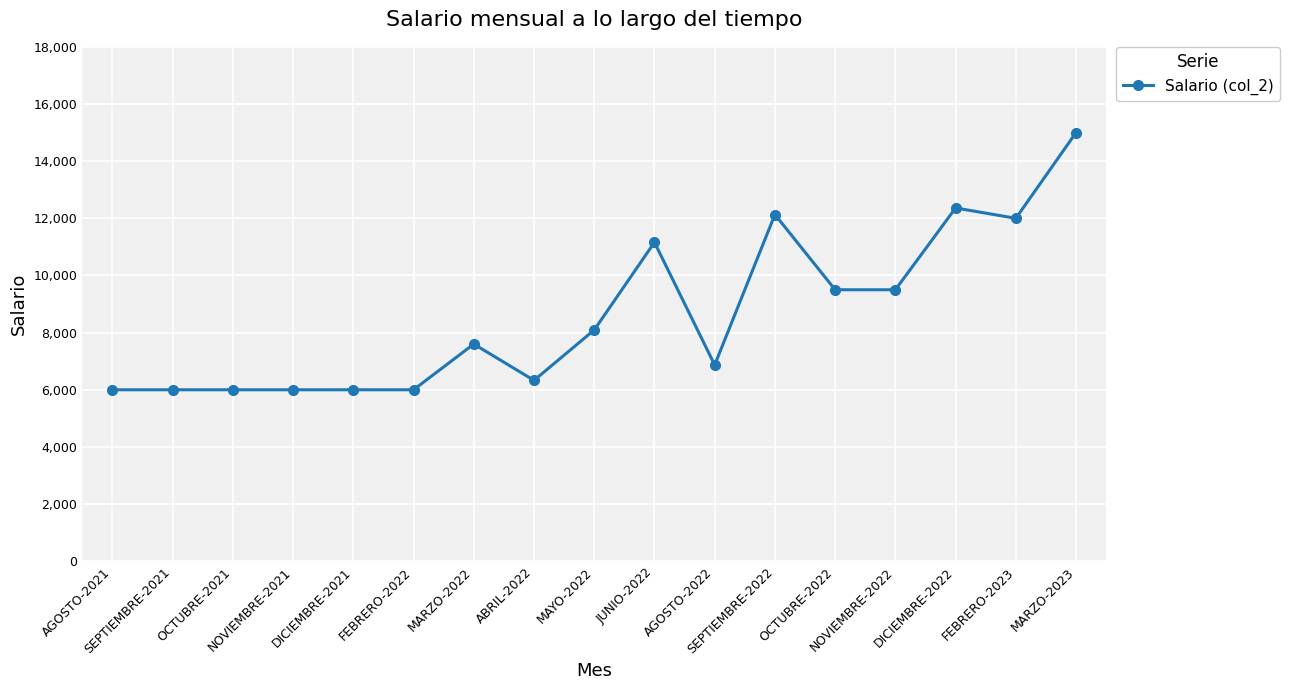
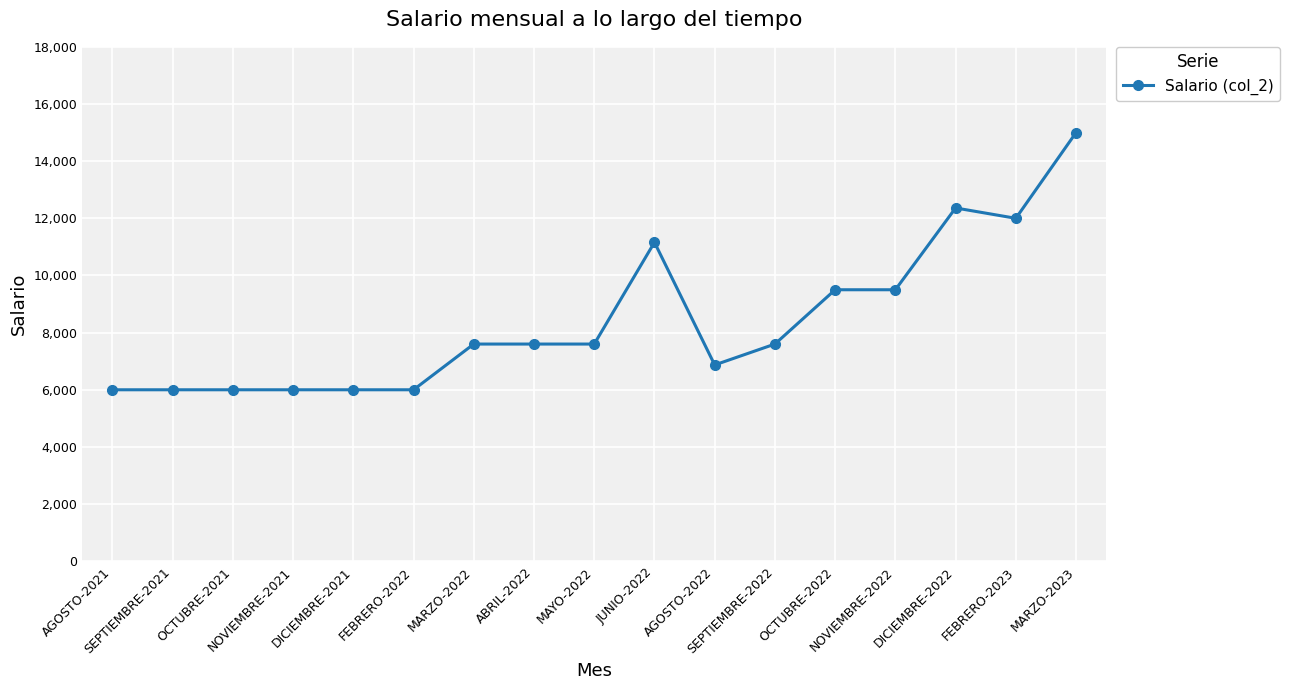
ABRIL-2022: 6,300 -> 7,600
MAYO-2022: 8,100 -> 7,600
SEPTIEMBRE-2022: 12,100 -> 7,600
